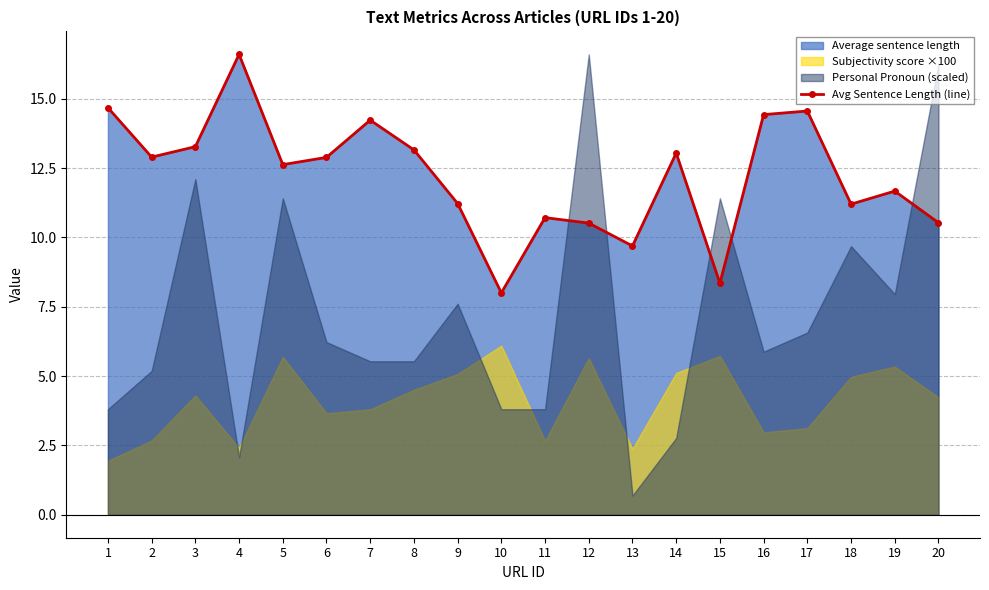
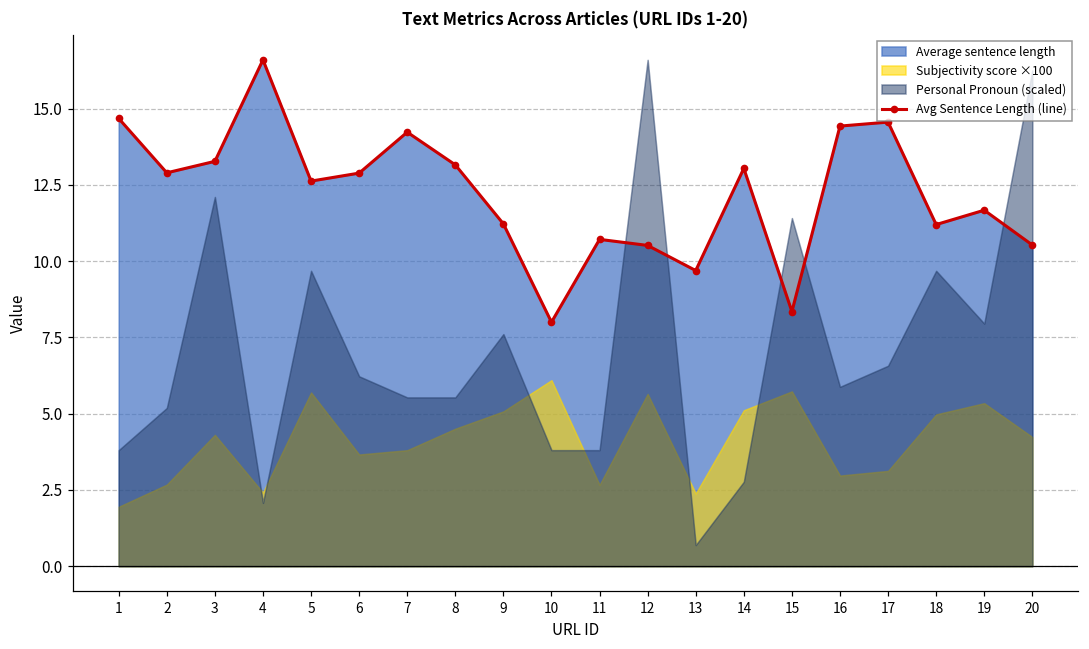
Personal Pronoun (scaled), 5: 11.4 -> 9.7
